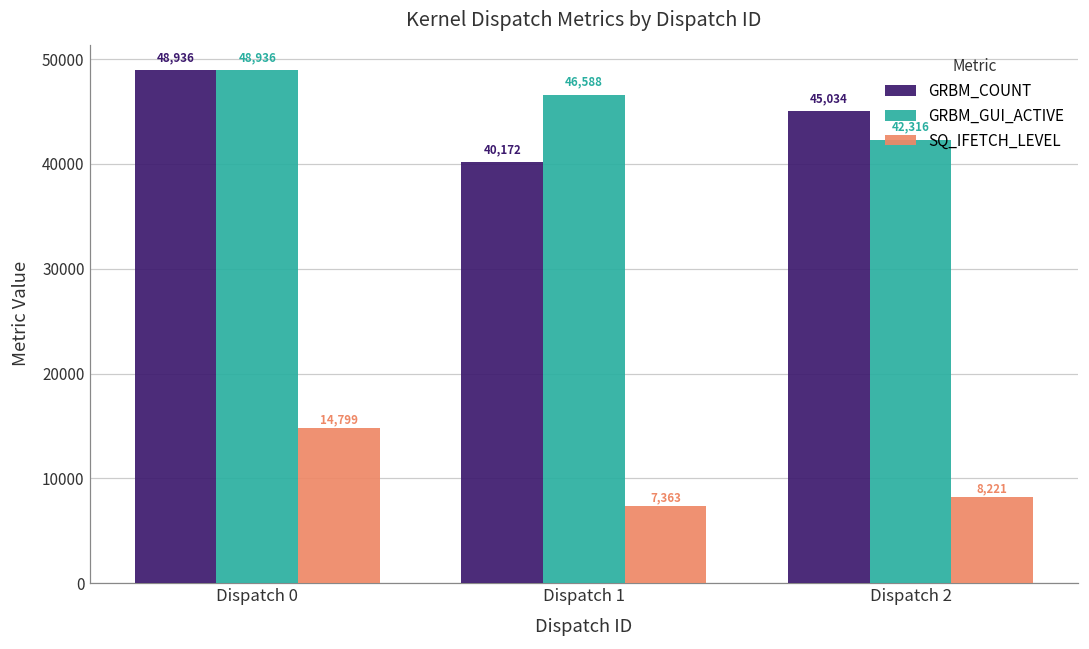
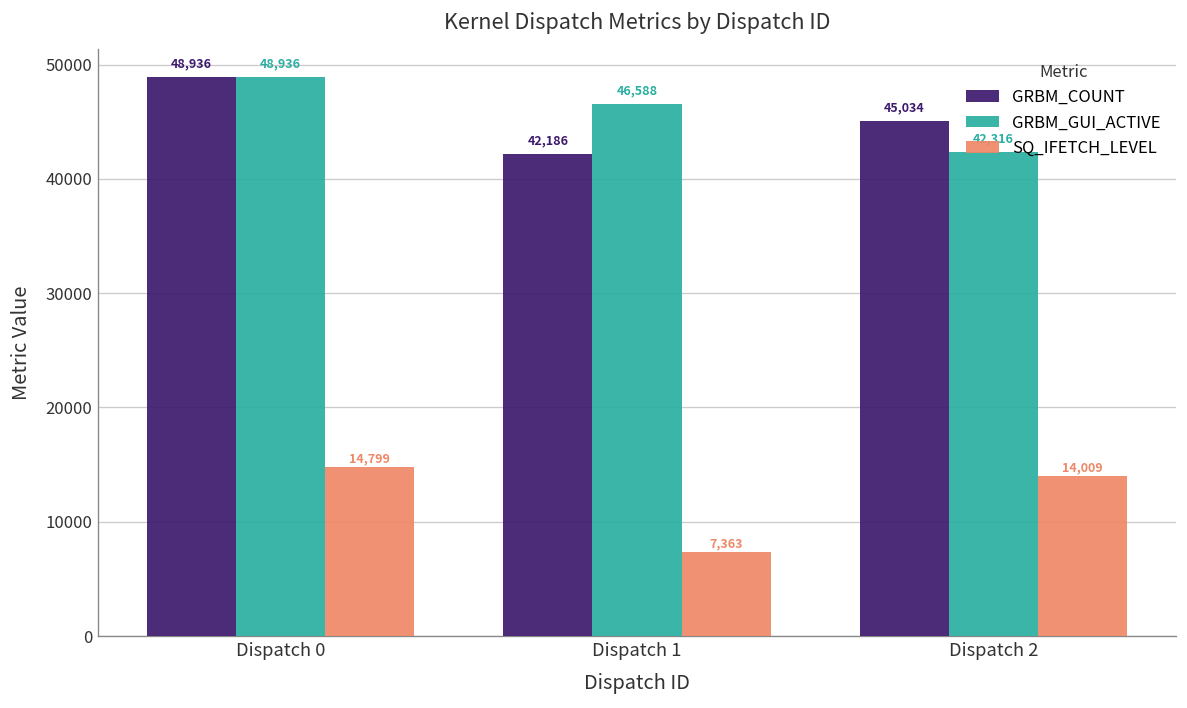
GRBM_COUNT, Dispatch 1: 40,172 -> 42,186
SQ_IFETCH_LEVEL, Dispatch 2: 8,221 -> 14,009
